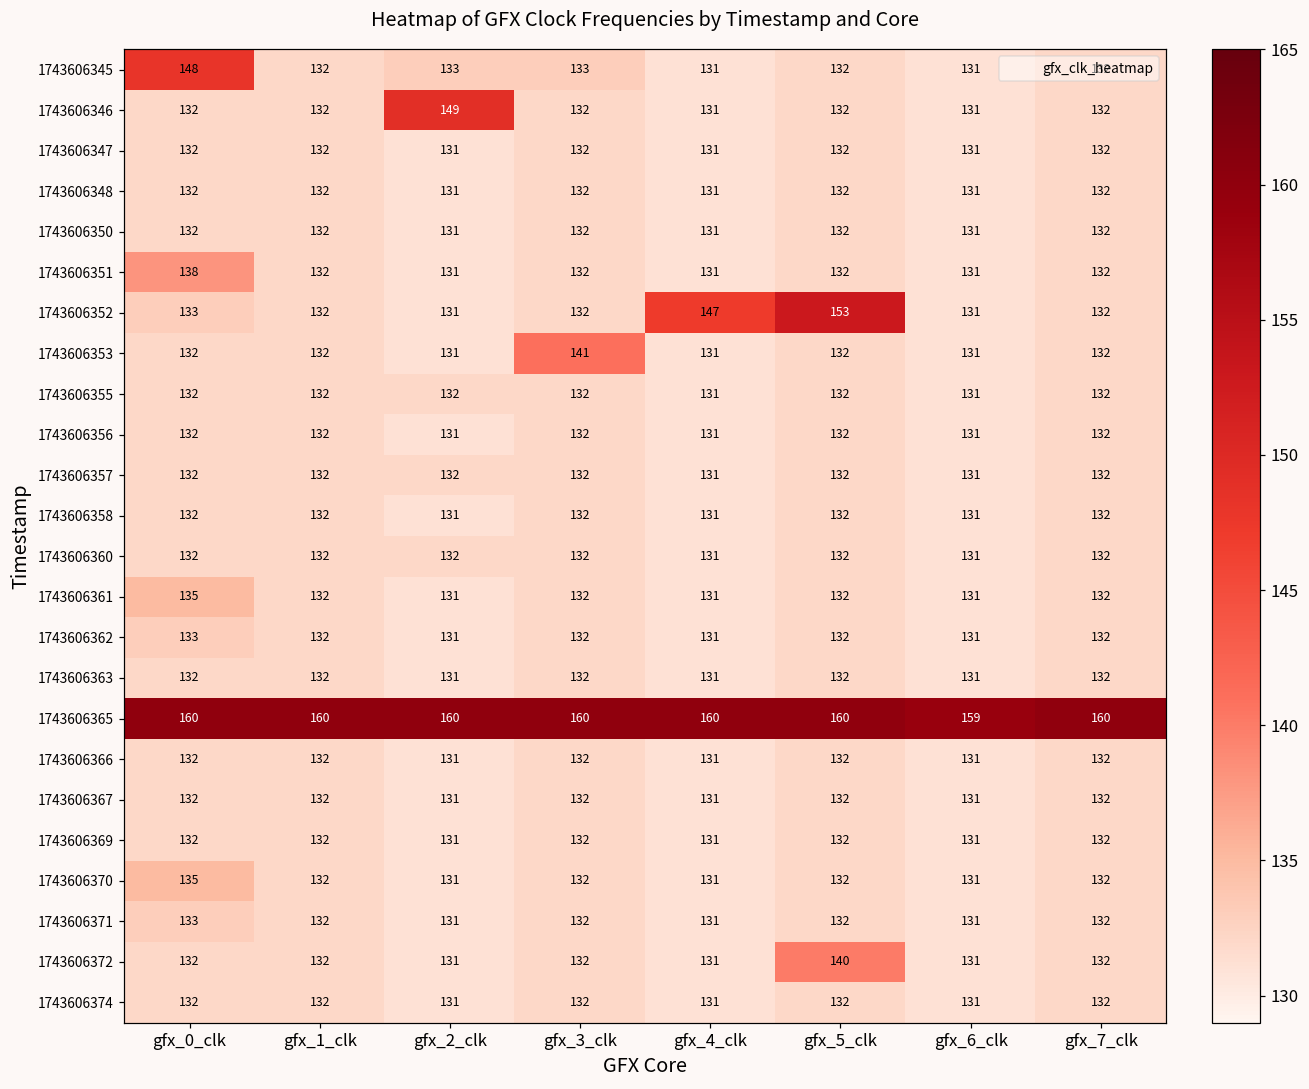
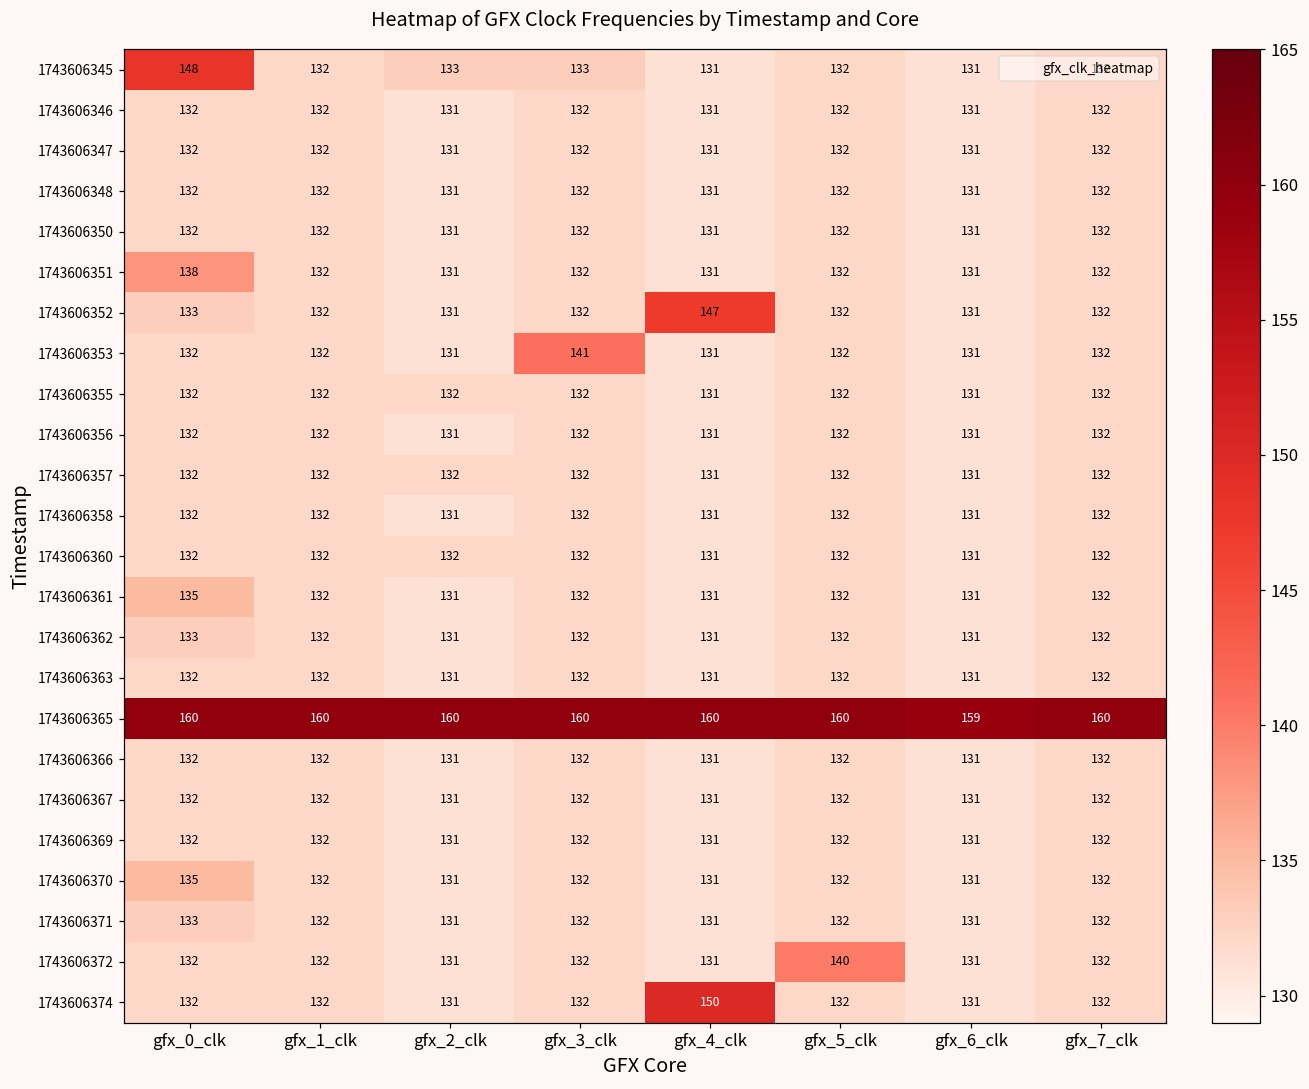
1743606346, gfx_2_clk: 149 -> 131
1743606352, gfx_5_clk: 153 -> 132
1743606374, gfx_4_clk: 131 -> 150
